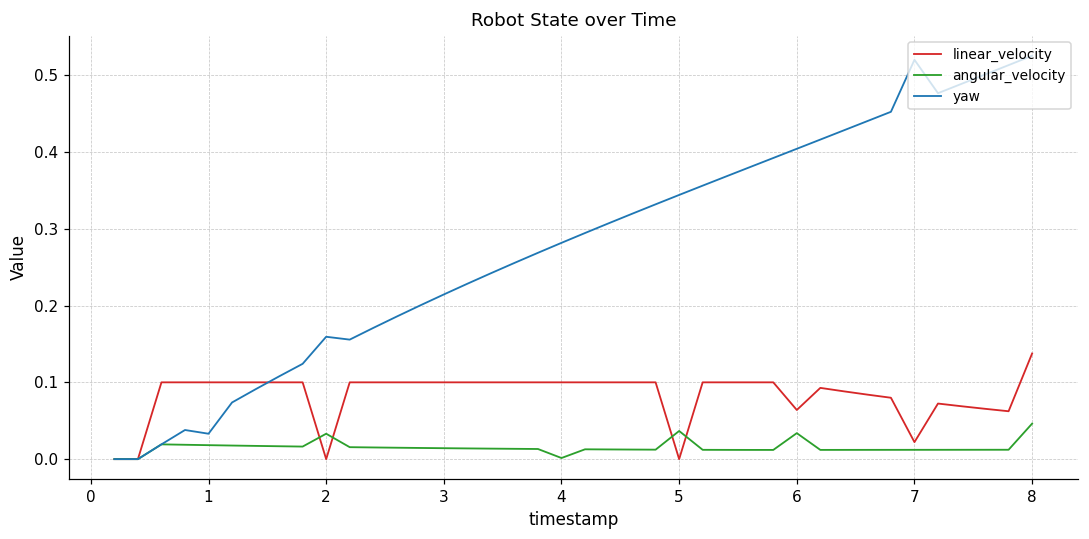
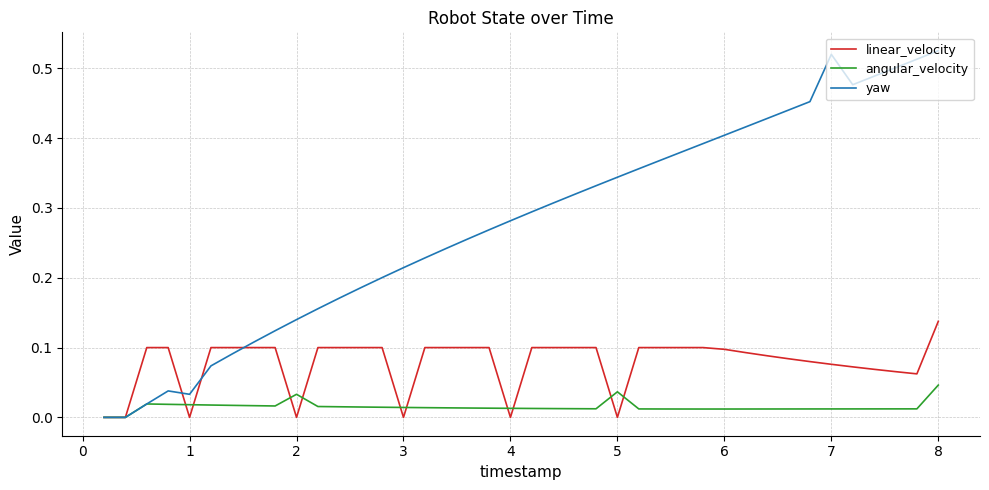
linear_velocity, 1: 0.1 -> 0.0
yaw, 2: 0.16 -> 0.14
linear_velocity, 3: 0.1 -> 0.0
linear_velocity, 4: 0.1 -> 0.0
angular_velocity, 4: 0.00 -> 0.01
linear_velocity, 6: 0.06 -> 0.10
angular_velocity, 6: 0.03 -> 0.01
linear_velocity, 7: 0.02 -> 0.08
